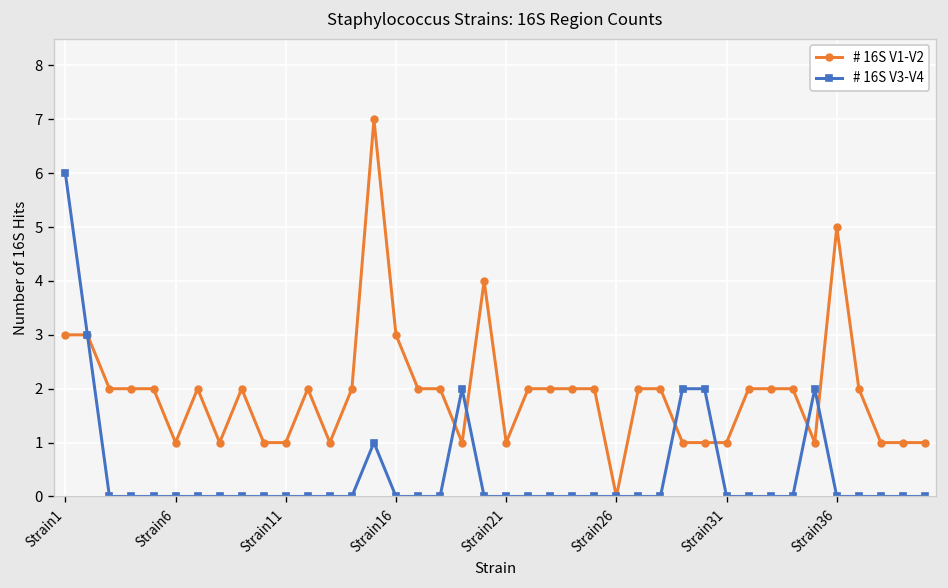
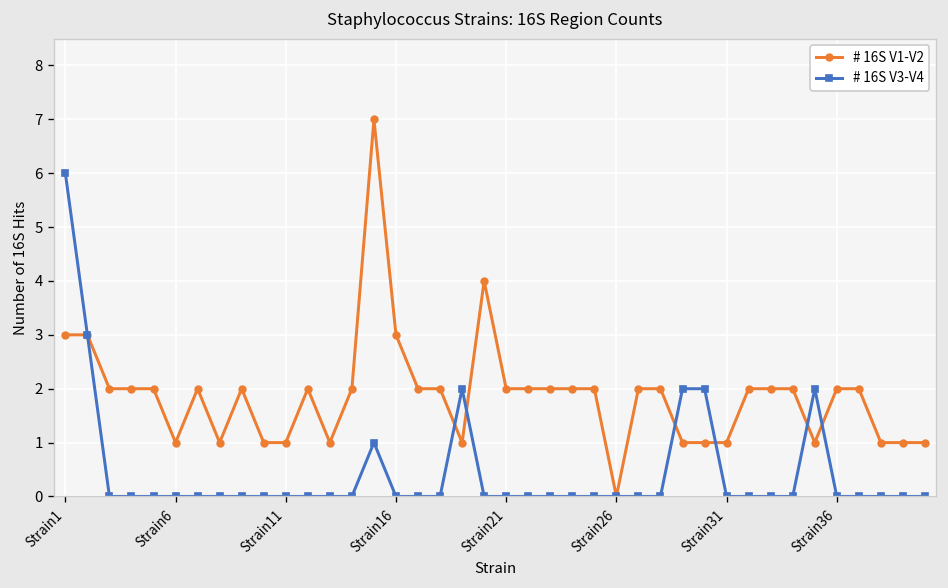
# 16S V1-V2, Strain21: 1 -> 2
# 16S V1-V2, Strain36: 5 -> 2
